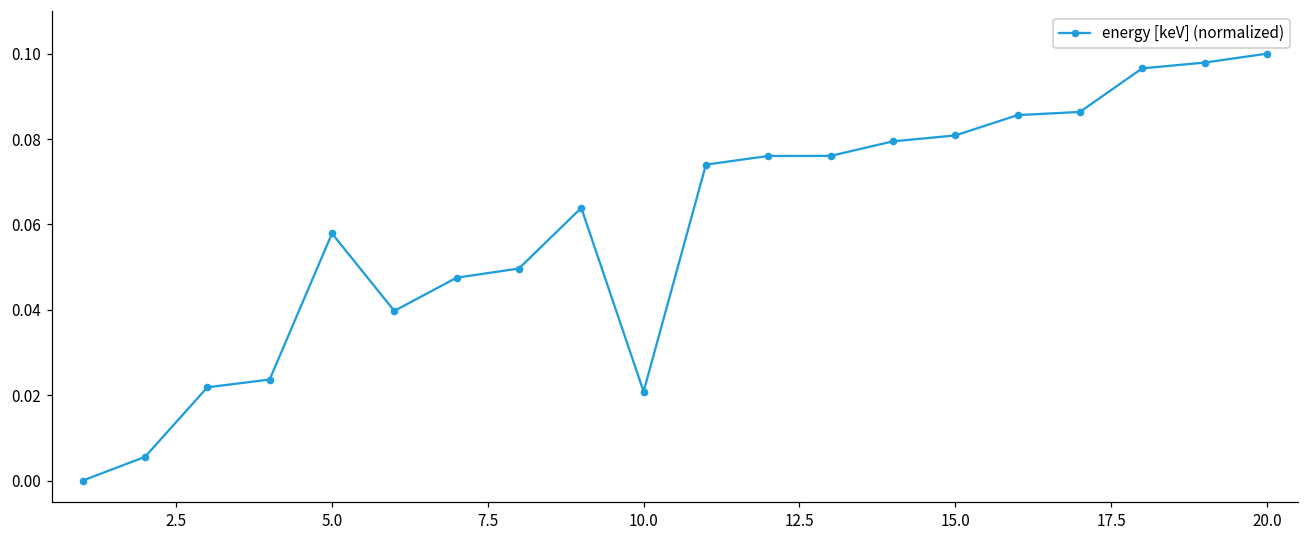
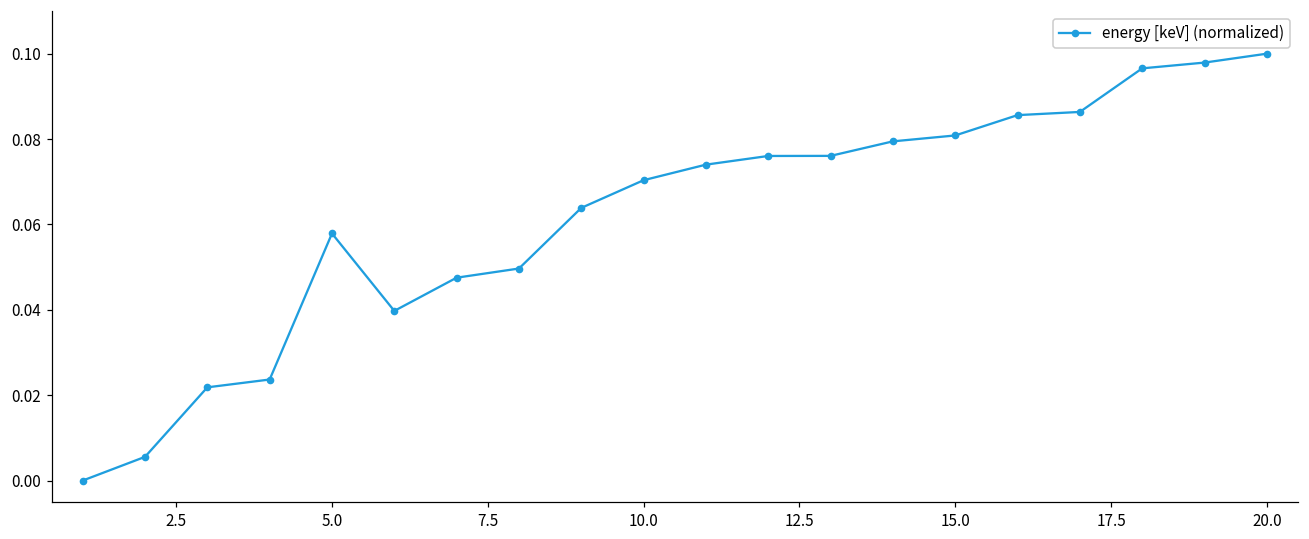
10.0: 0.021 -> 0.070
